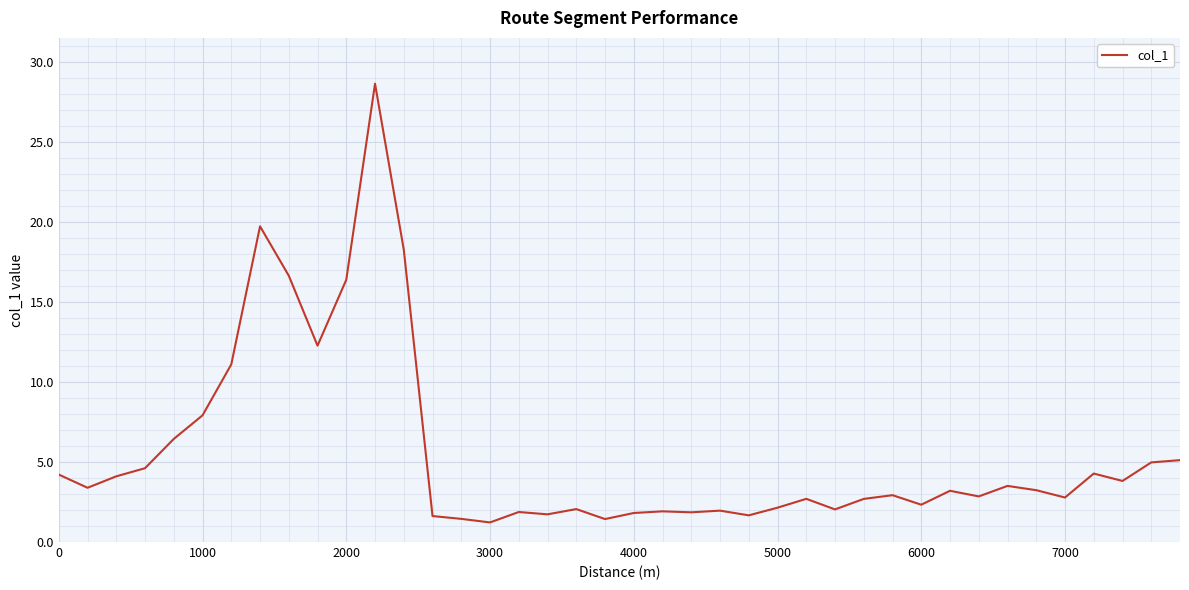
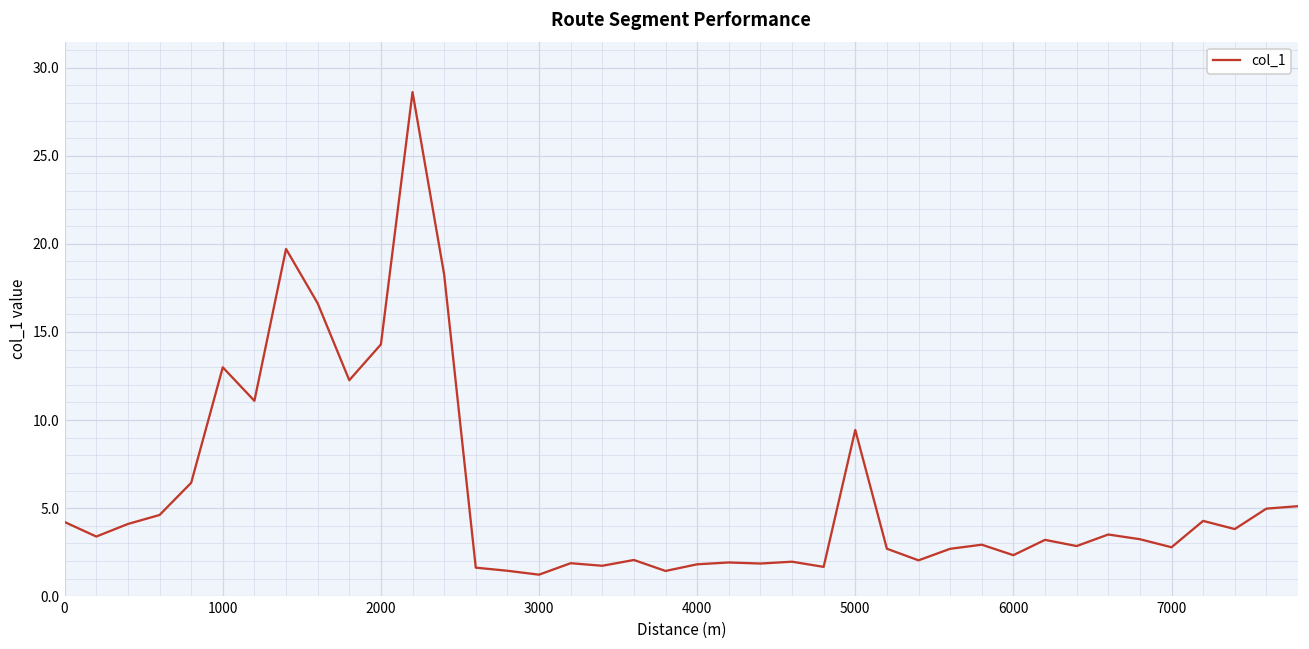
1000: 7.9 -> 13.0
2000: 16.4 -> 14.3
5000: 2.1 -> 9.4
